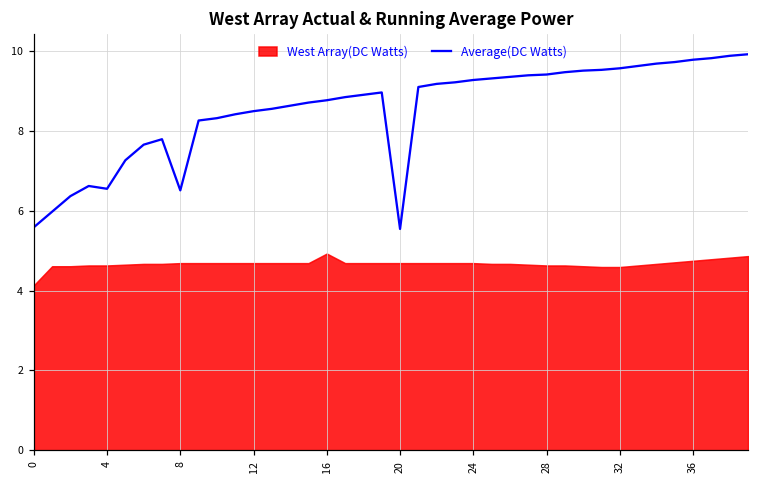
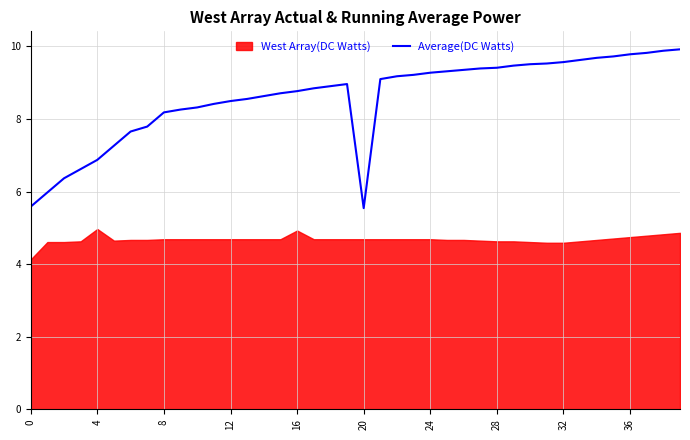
Average(DC Watts), 4: 6.5 -> 6.9
West Array(DC Watts), 4: 4.6 -> 5.0
Average(DC Watts), 8: 6.5 -> 8.2
